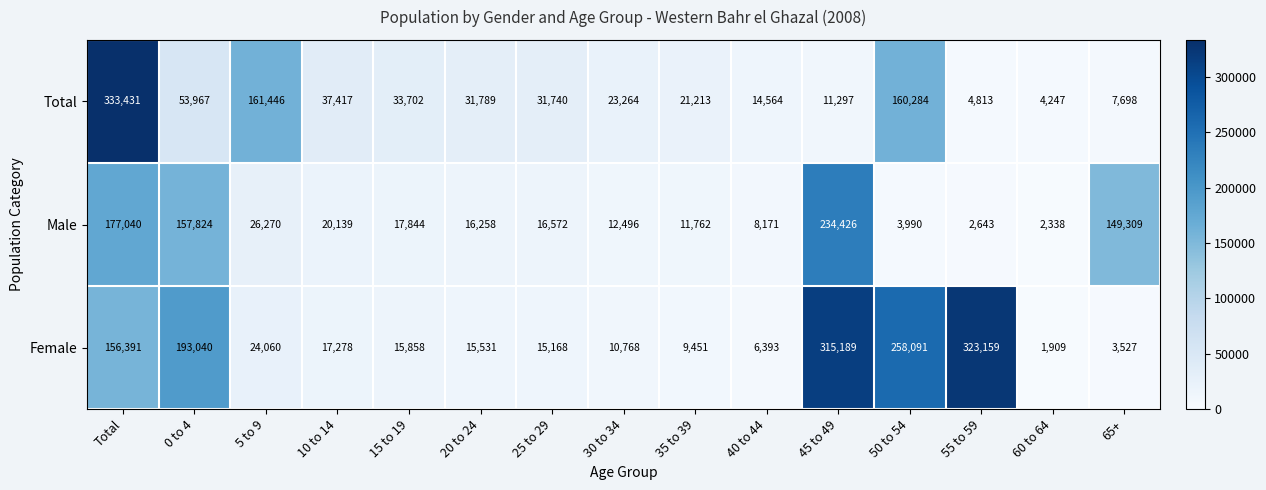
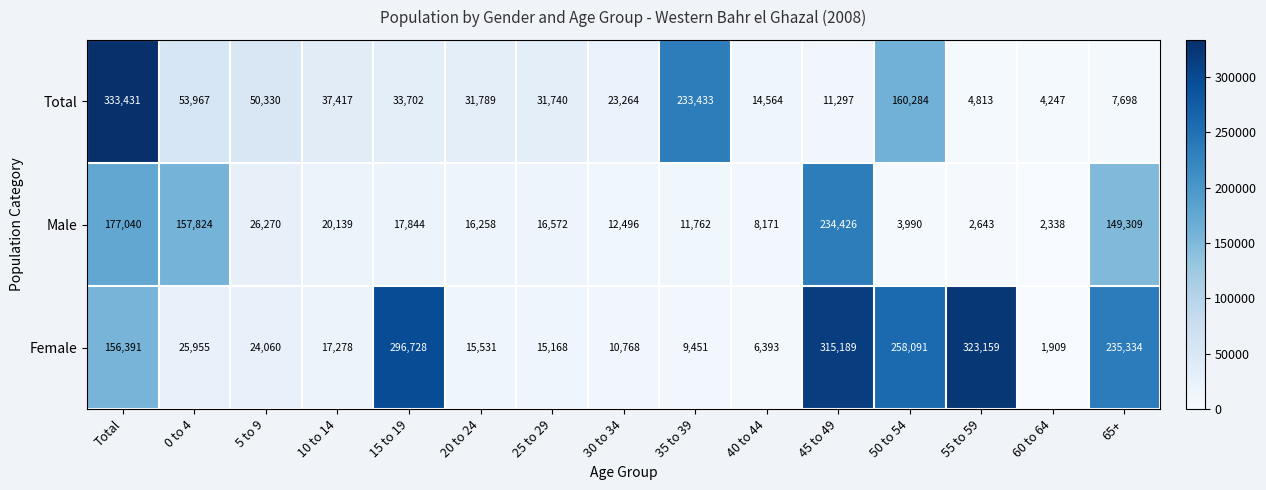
Total, 5 to 9: 161,446 -> 50,330
Total, 35 to 39: 21,213 -> 233,433
Female, 0 to 4: 193,040 -> 25,955
Female, 15 to 19: 15,858 -> 296,728
Female, 65+: 3,527 -> 235,334
